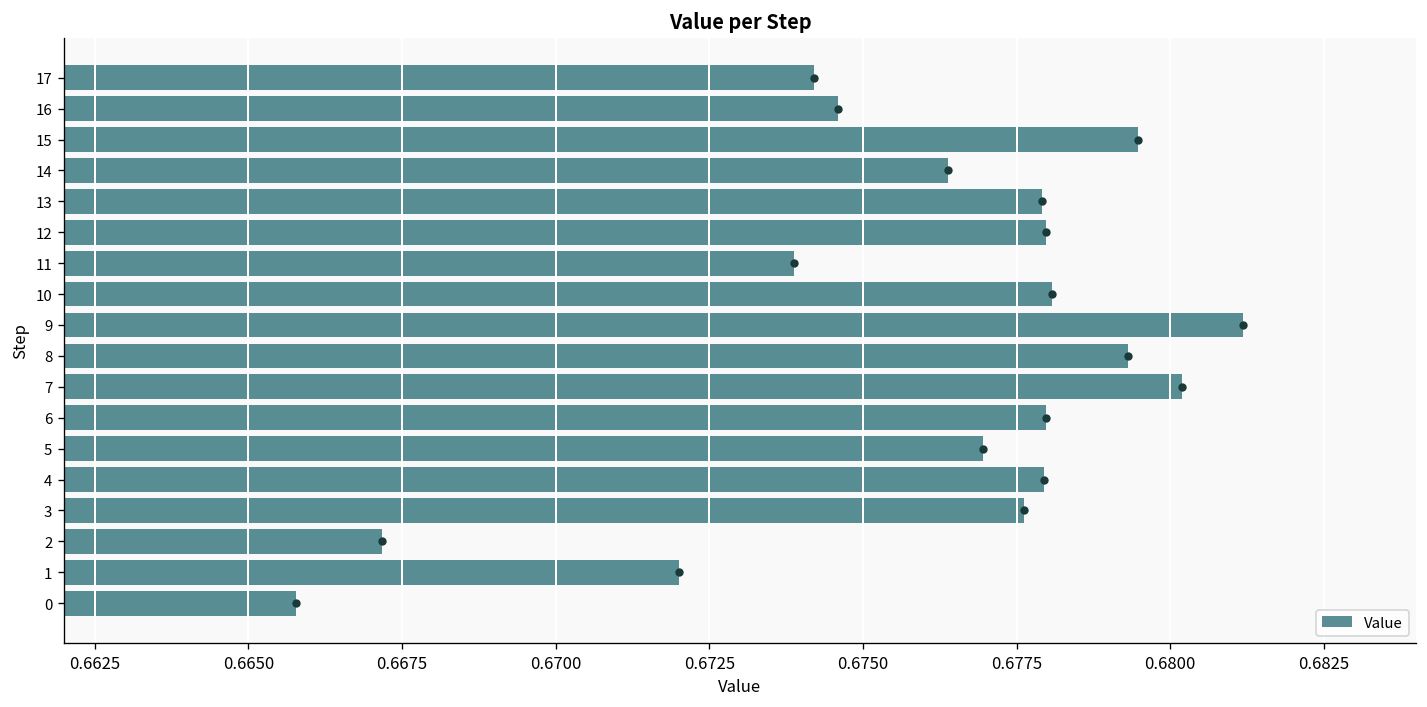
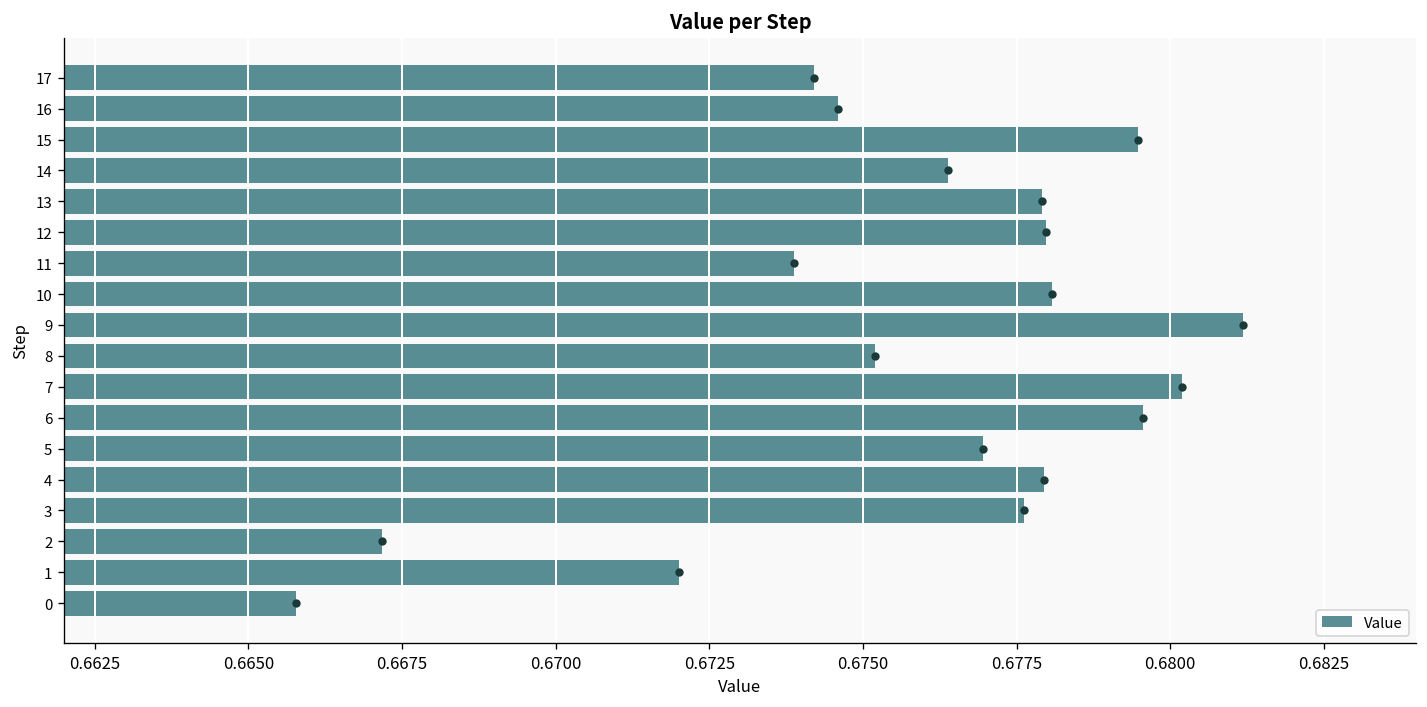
Value, 8: 0.6793 -> 0.6752
Value, 6: 0.6780 -> 0.6796
